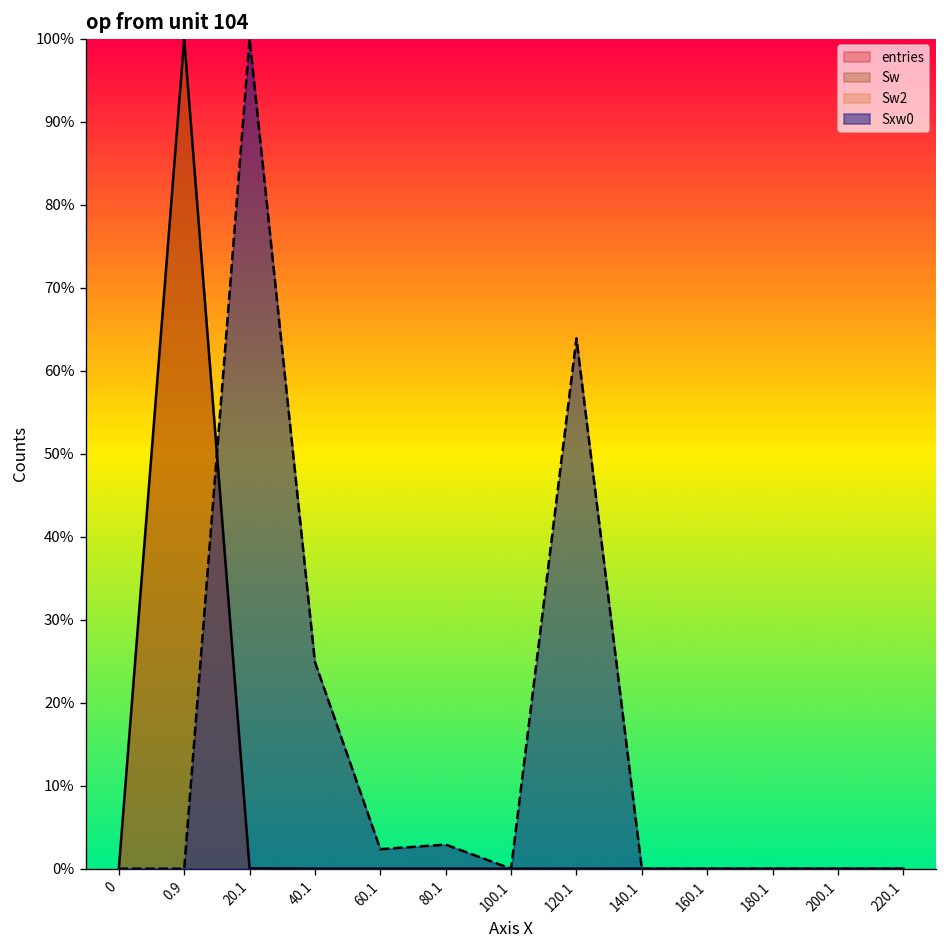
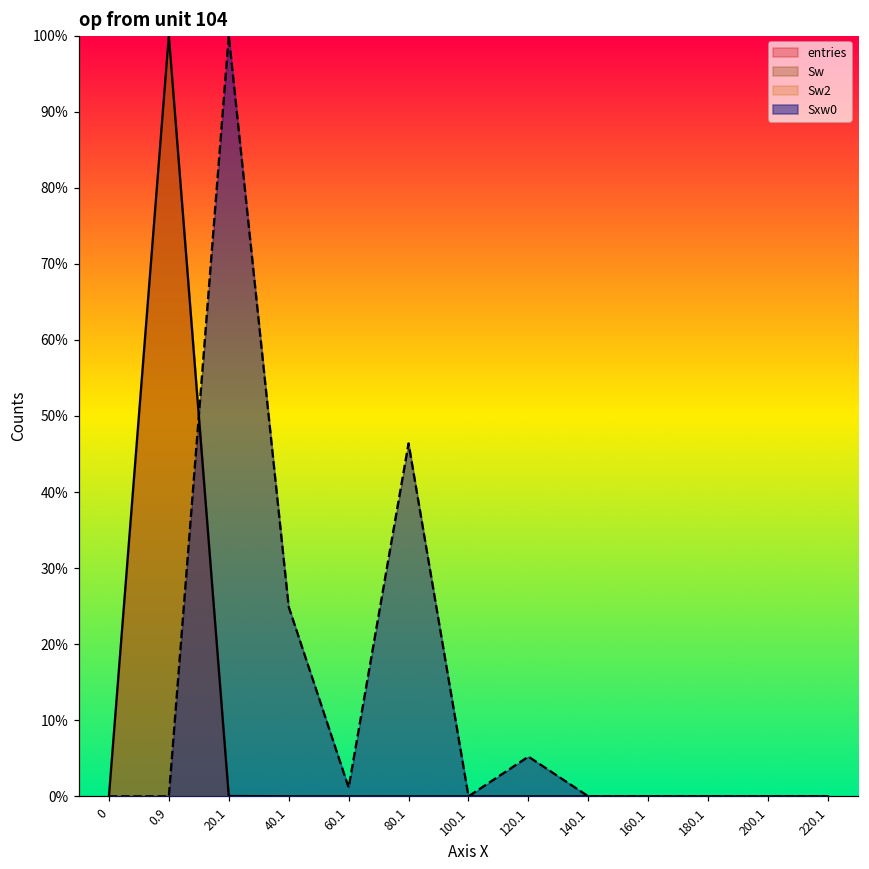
Sxw0, 60.1: 2% -> 1%
Sxw0, 80.1: 3% -> 46%
Sxw0, 120.1: 64% -> 5%
